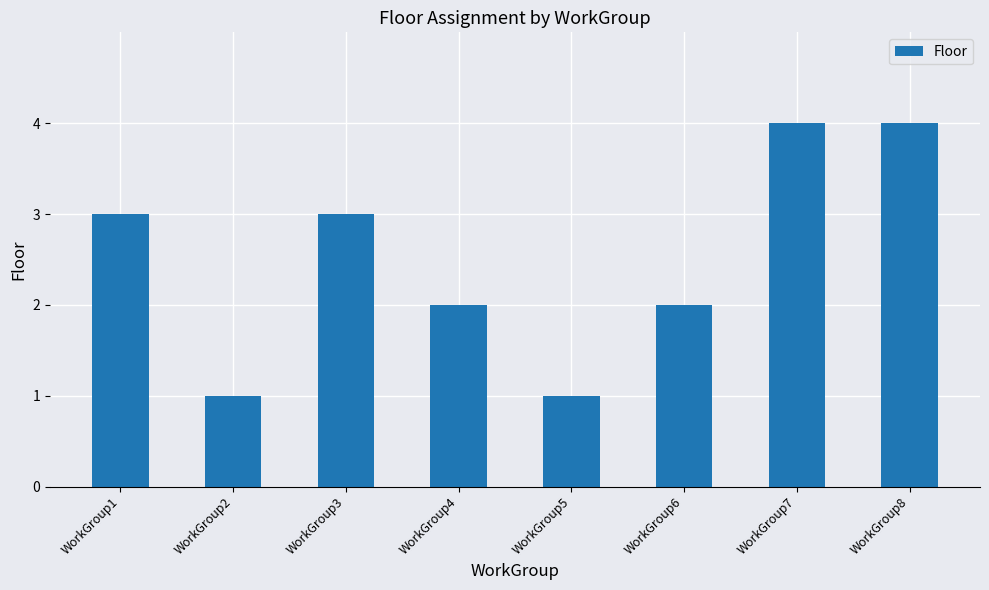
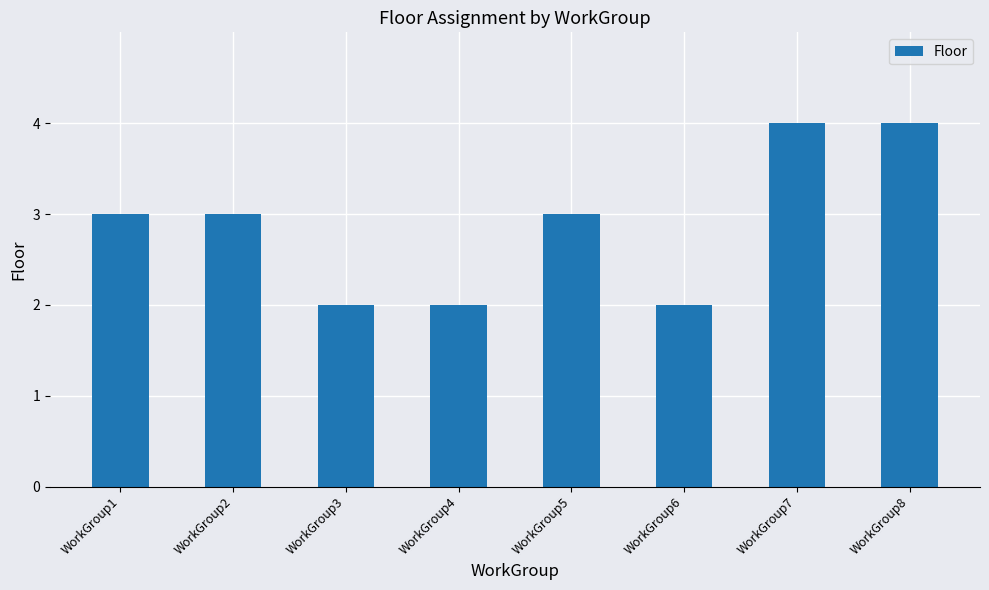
WorkGroup2: 1 -> 3
WorkGroup3: 3 -> 2
WorkGroup5: 1 -> 3
